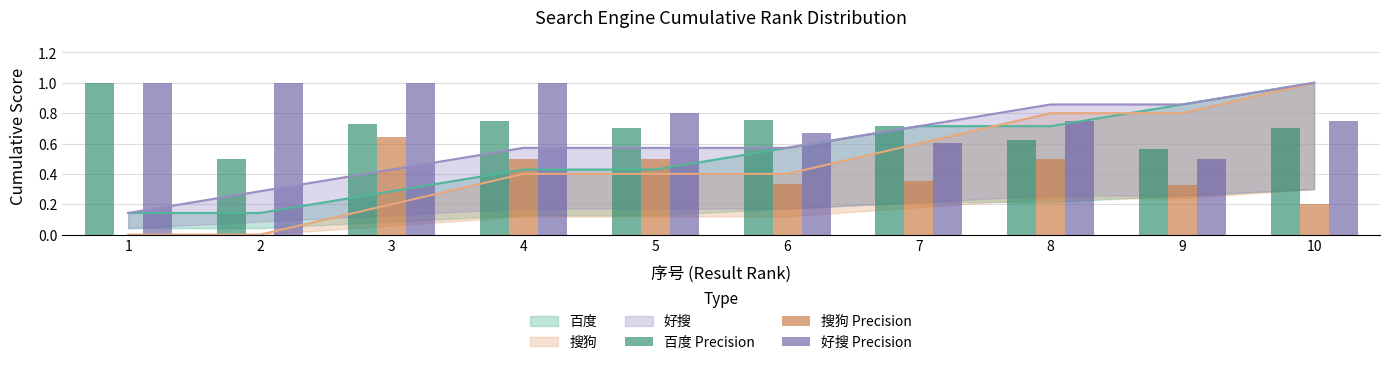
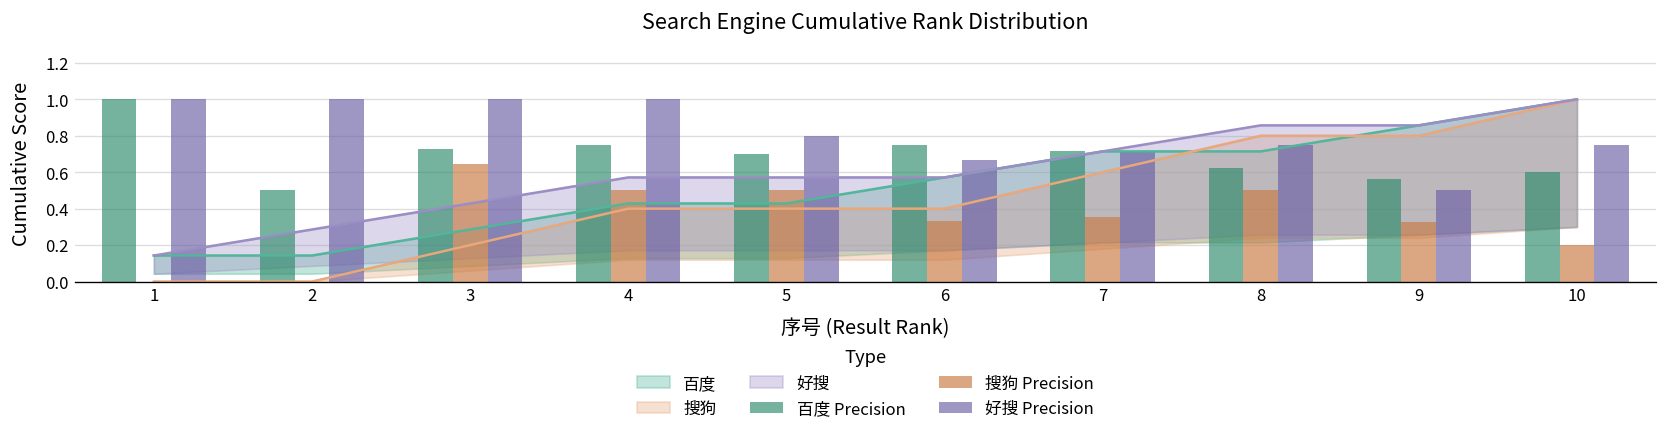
好搜 Precision, 7: 0.60 -> 0.71
百度 Precision, 10: 0.7 -> 0.6
